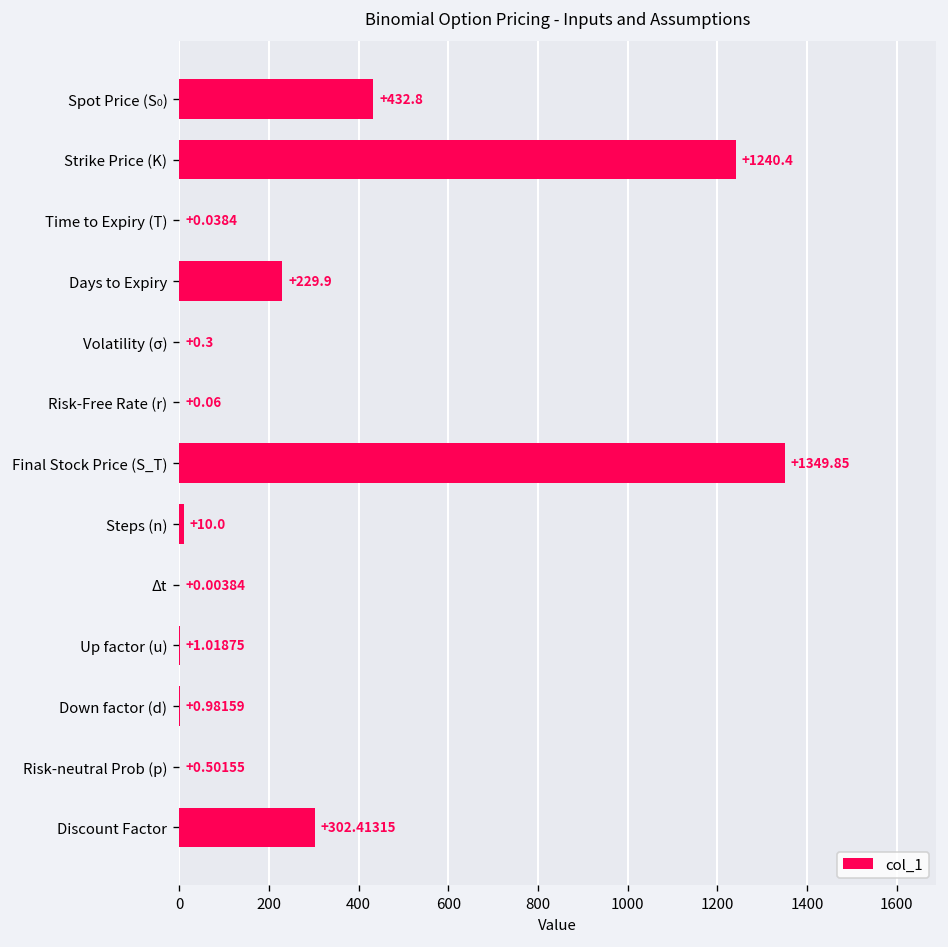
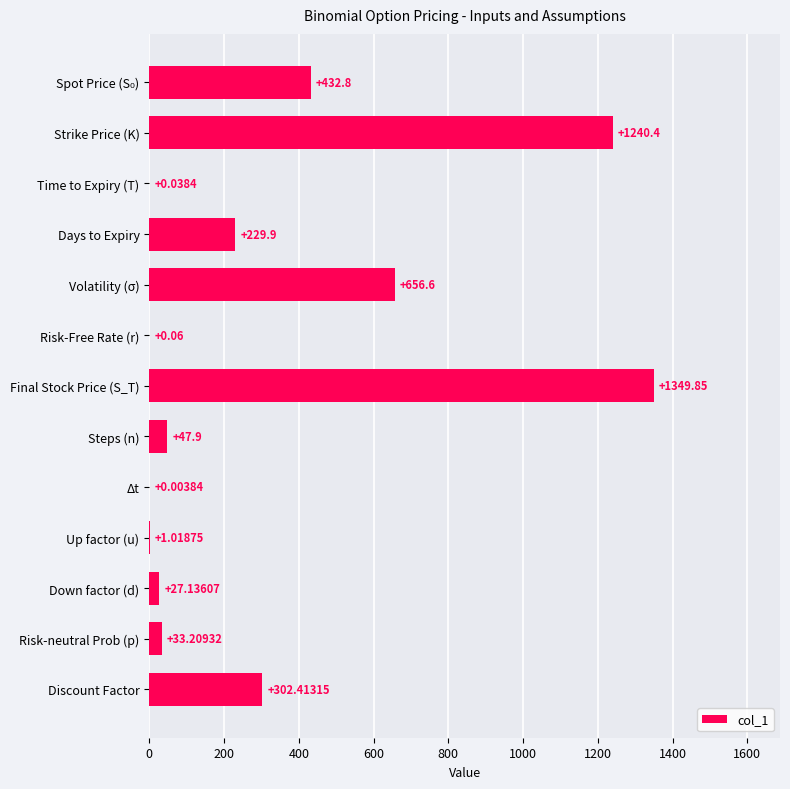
Volatility (σ): +0.3 -> +656.6
Steps (n): +10.0 -> +47.9
Down factor (d): +0.98159 -> +27.13607
Risk-neutral Prob (p): +0.50155 -> +33.20932
